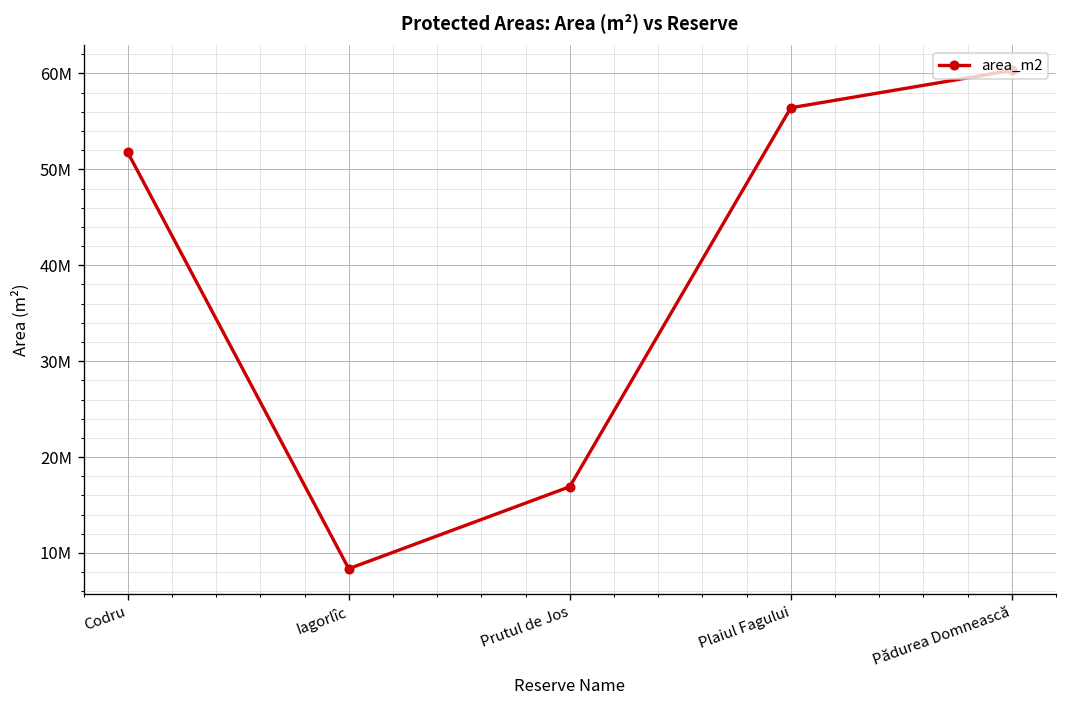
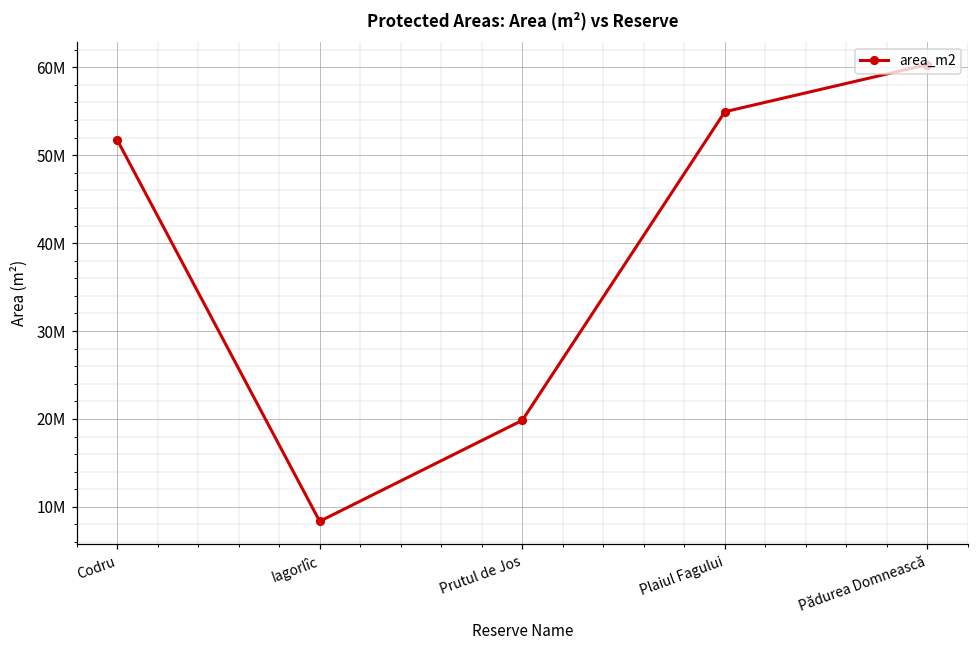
Prutul de Jos: 17000000 -> 20000000
Plaiul Fagului: 56000000 -> 55000000
